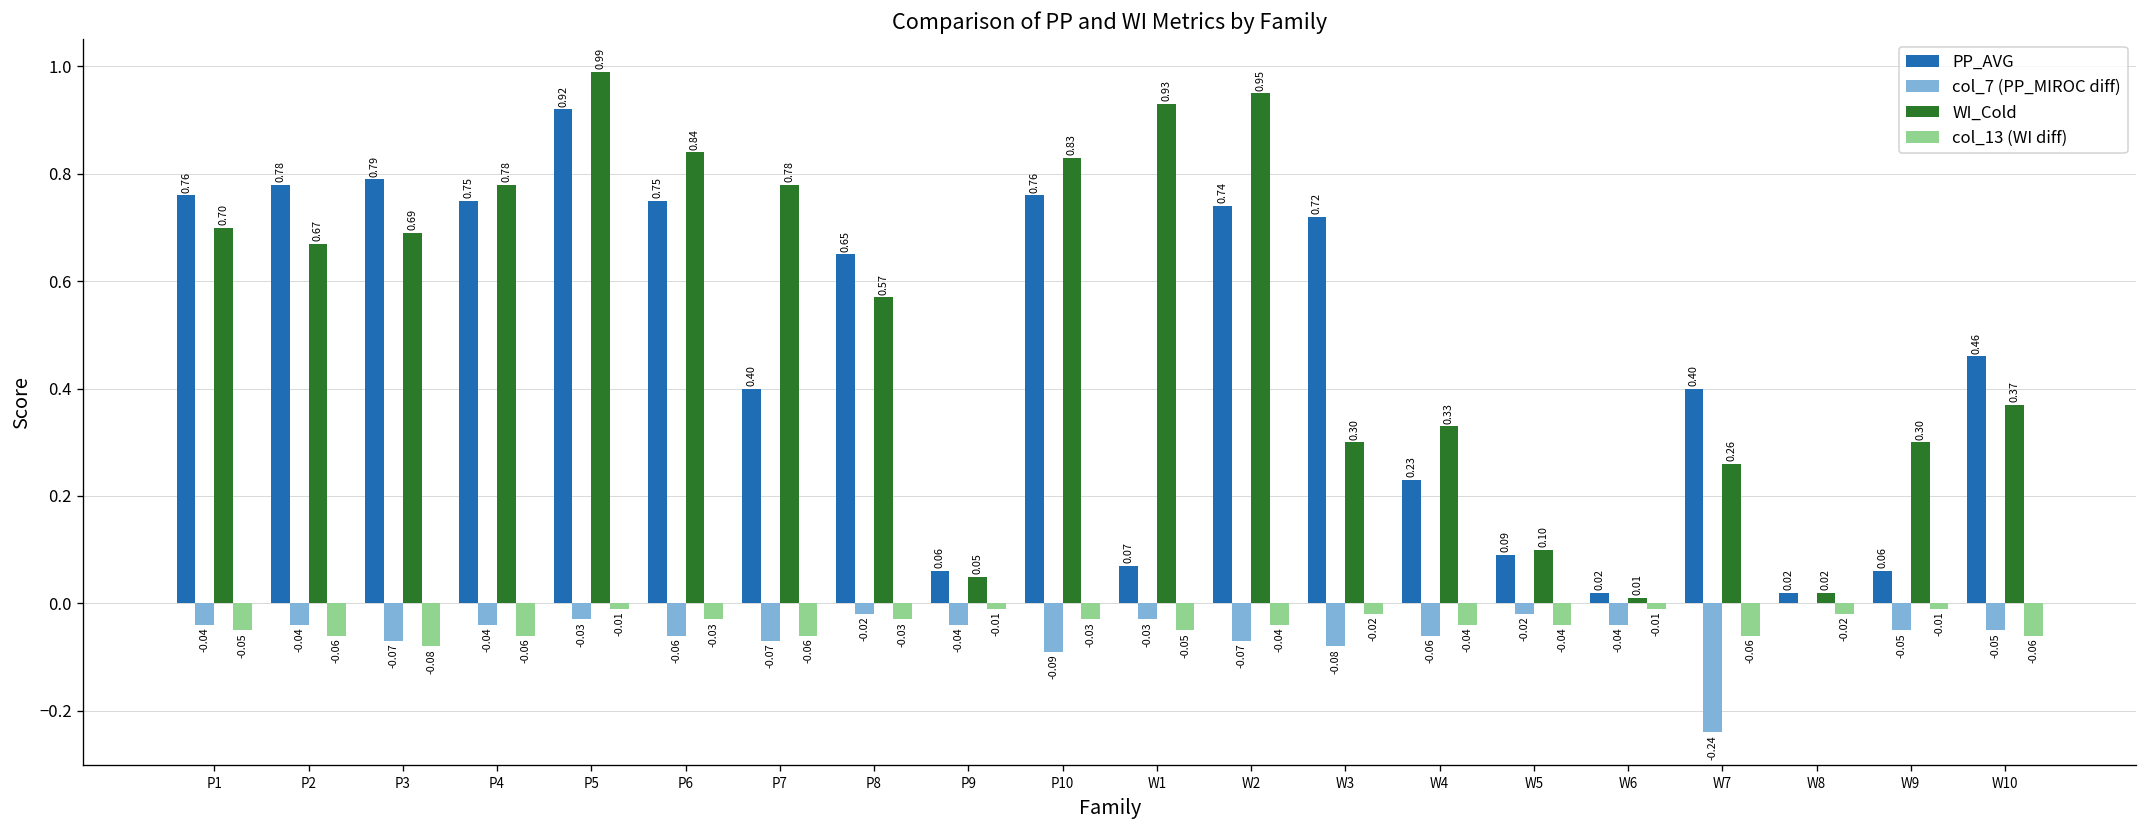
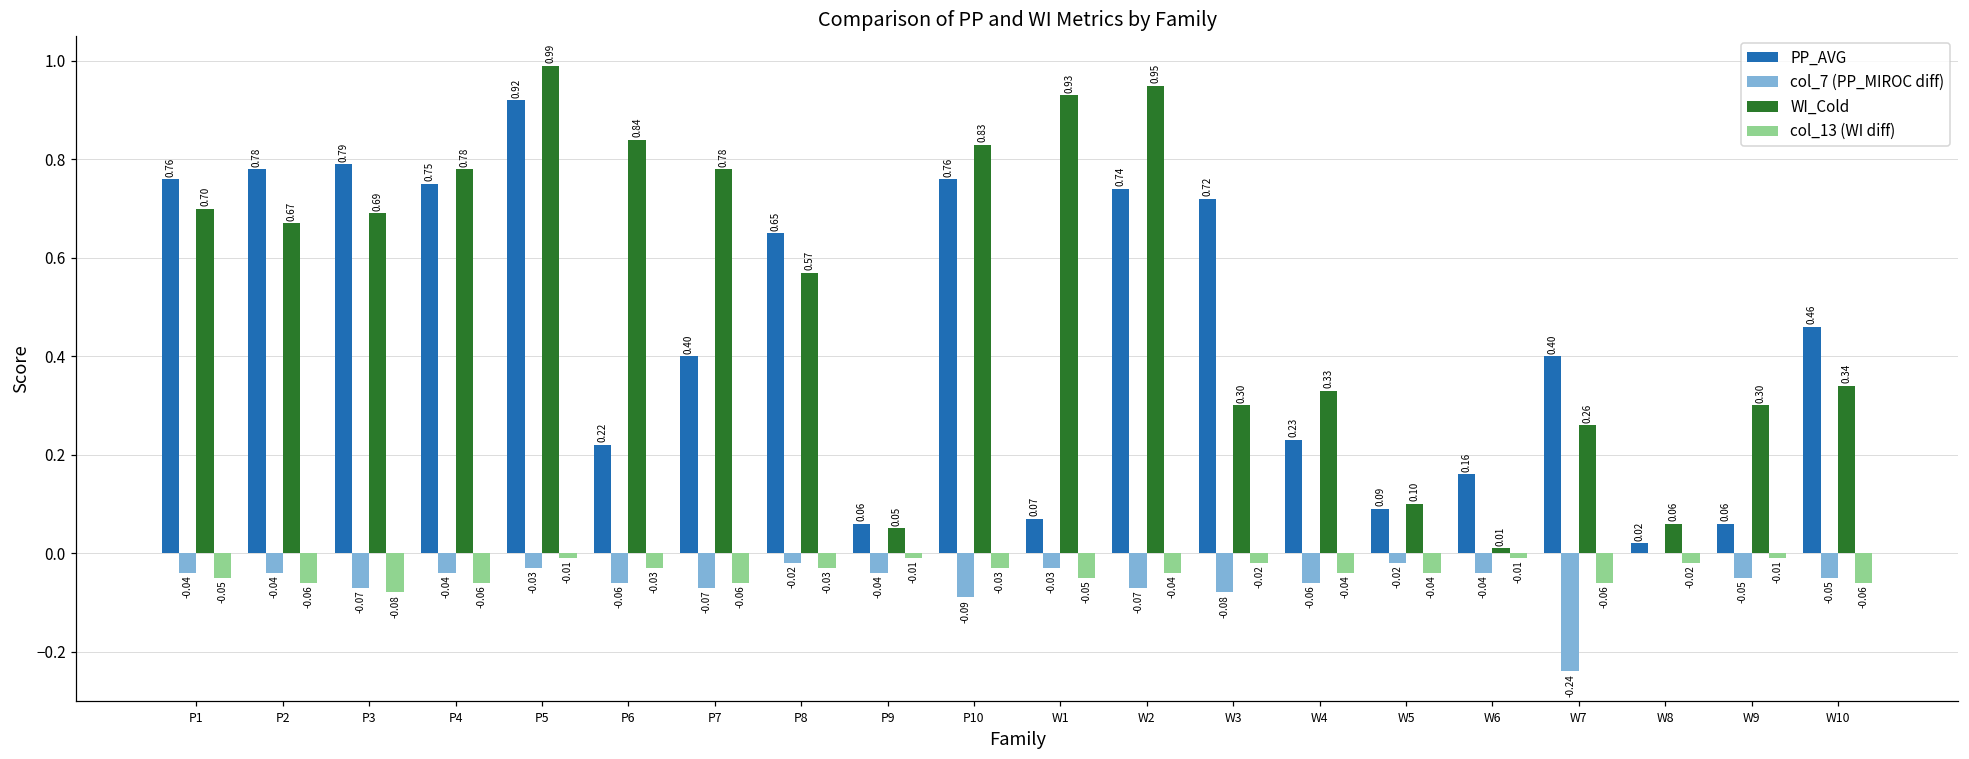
PP_AVG, P6: 0.75 -> 0.22
PP_AVG, W6: 0.02 -> 0.16
WI_Cold, W8: 0.02 -> 0.06
WI_Cold, W10: 0.37 -> 0.34
